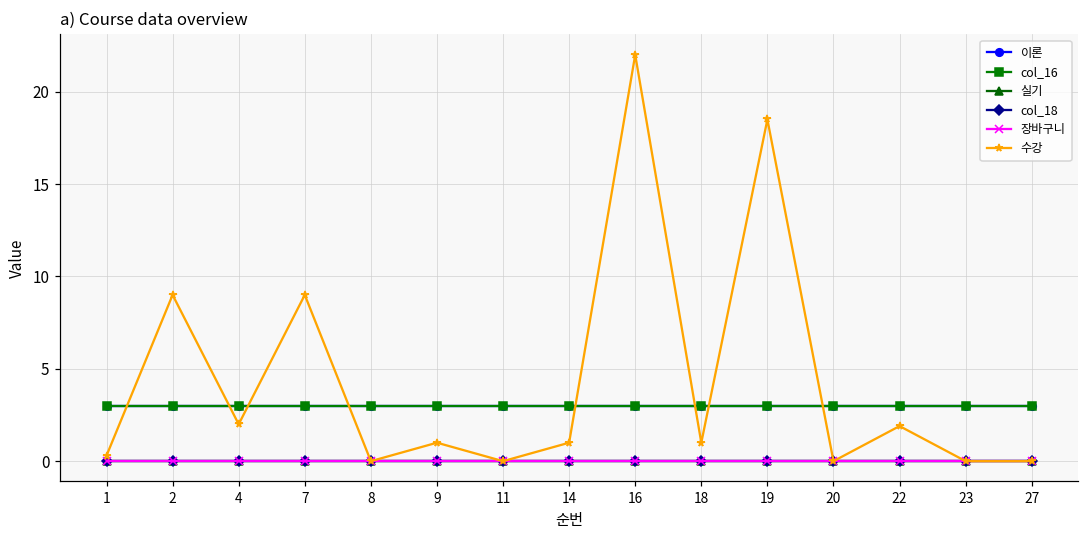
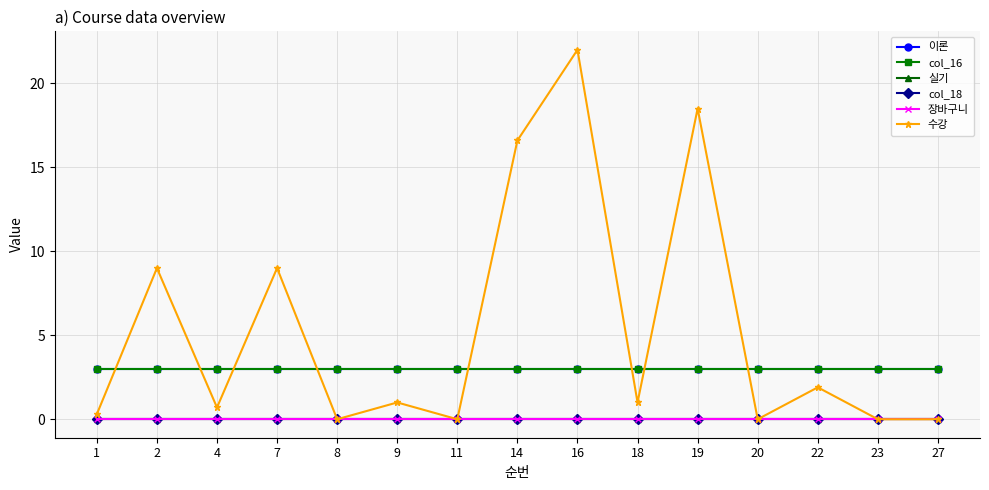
수강, 4: 2.0 -> 0.7
수강, 14: 1.0 -> 16.6
